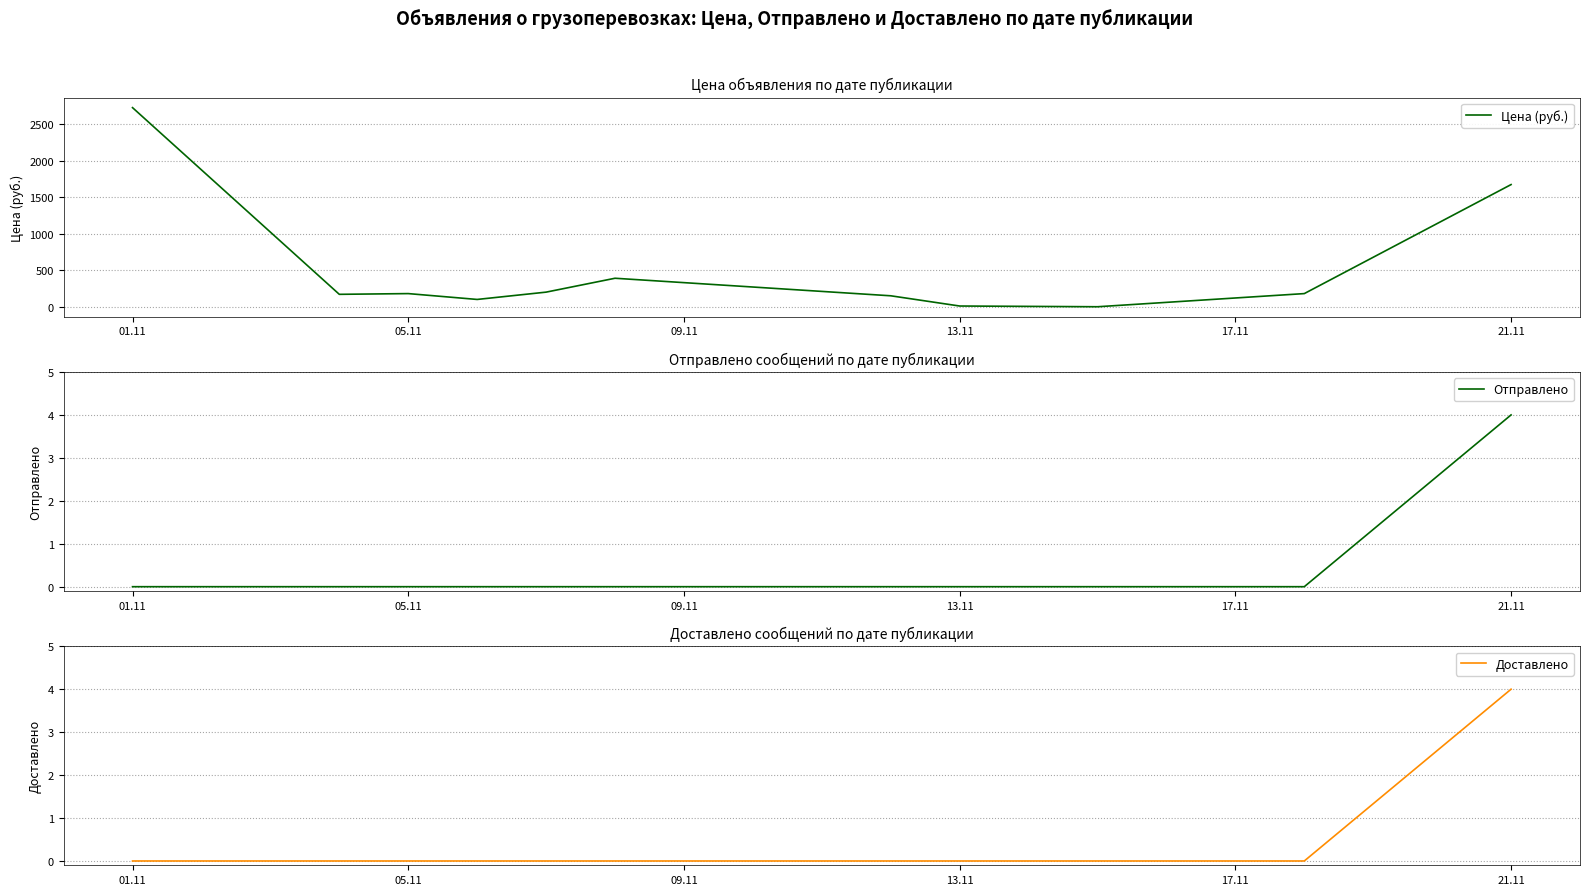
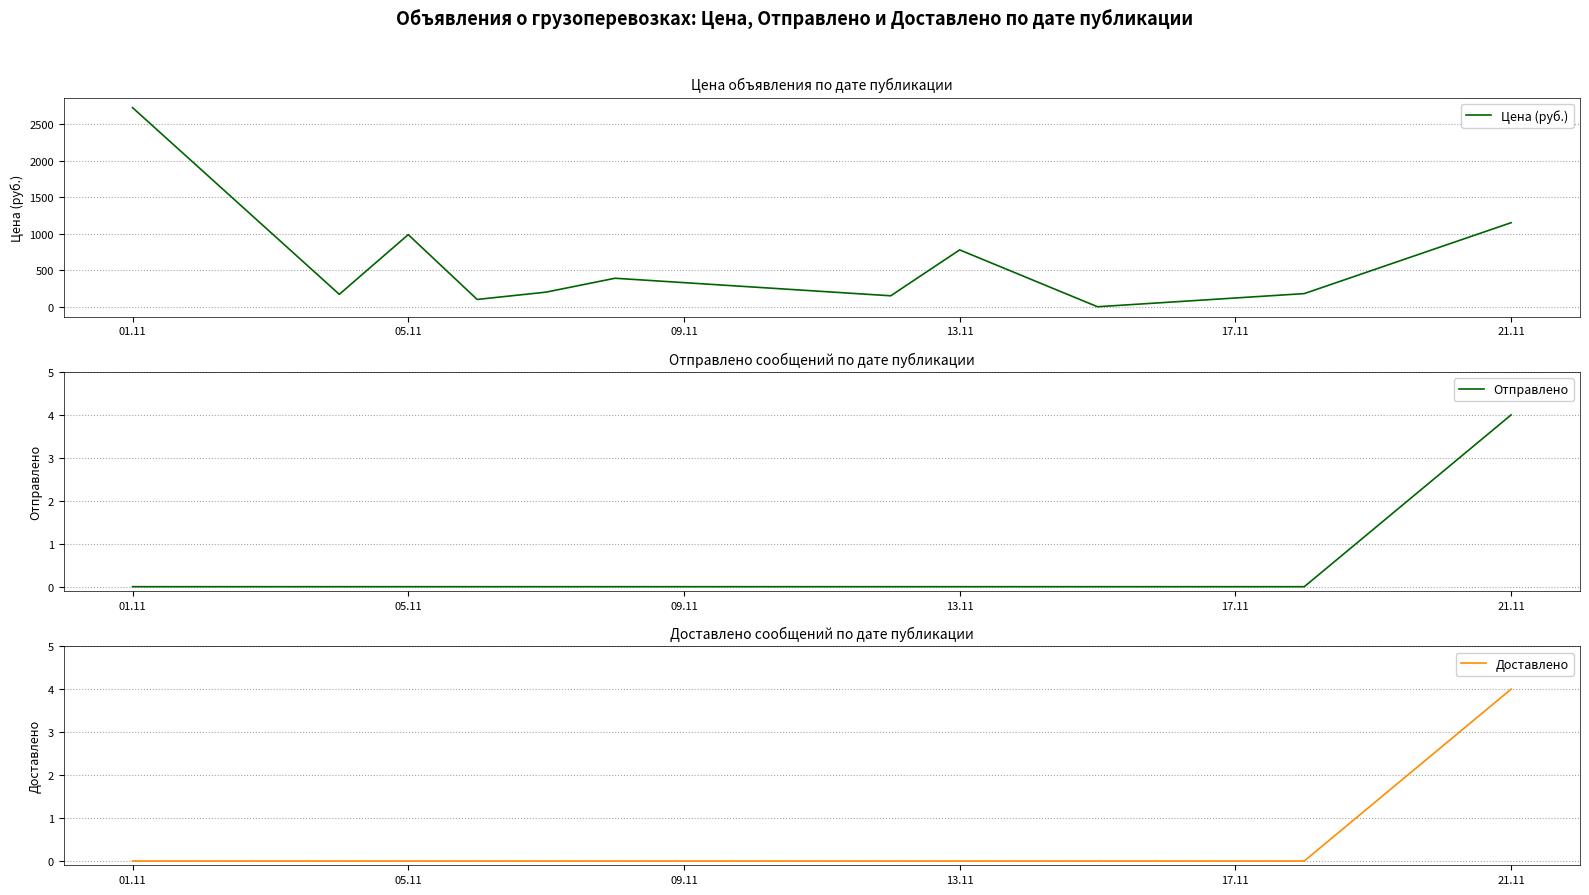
Цена объявления по дате публикации, 05.11: 200 -> 1000
Цена объявления по дате публикации, 13.11: 0 -> 800
Цена объявления по дате публикации, 21.11: 1700 -> 1200
